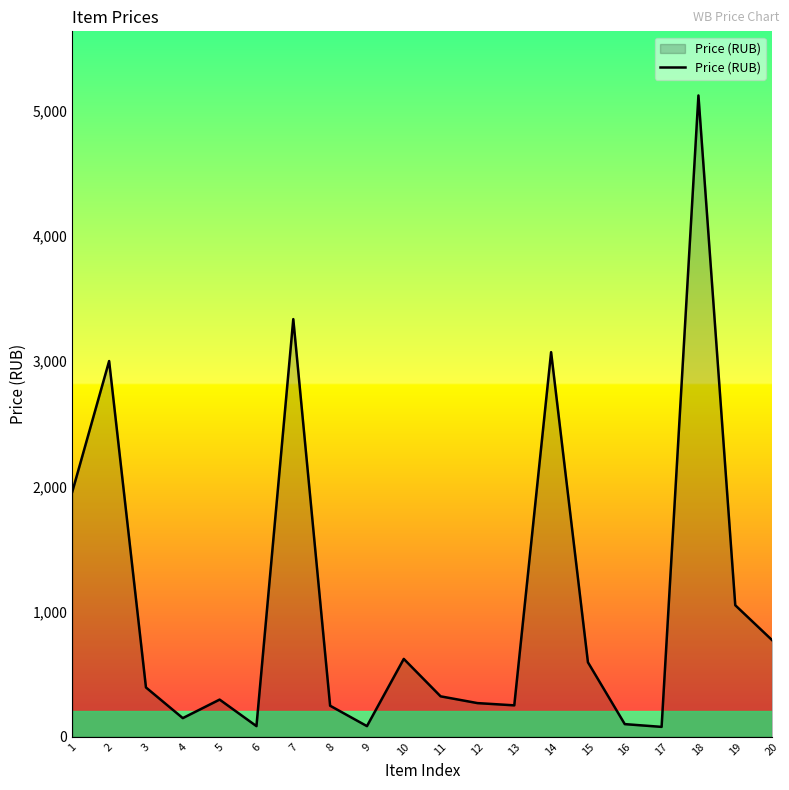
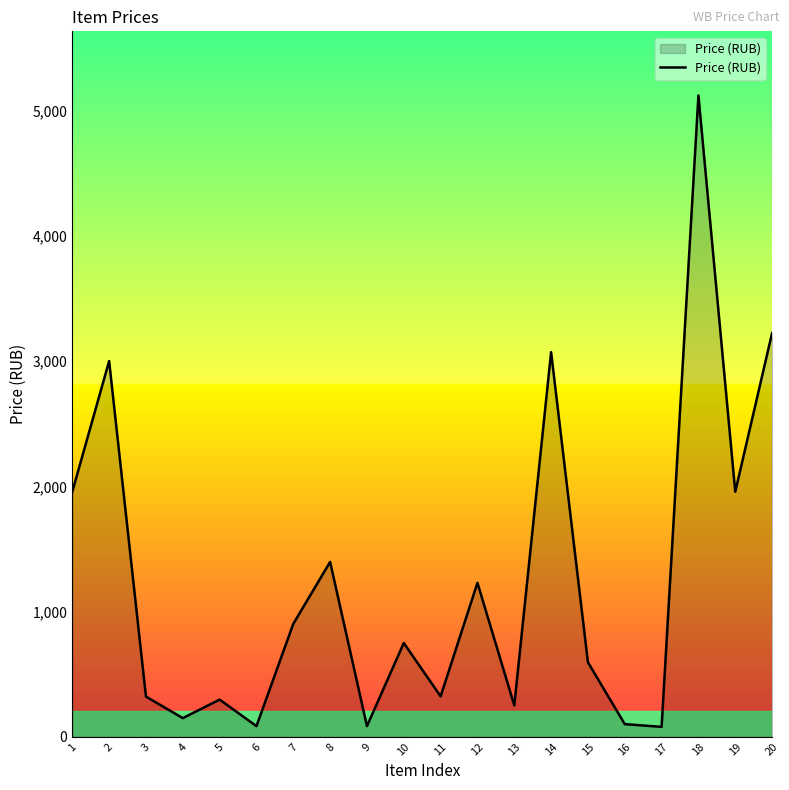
3: 390 -> 320
7: 3,340 -> 900
8: 250 -> 1,400
10: 620 -> 750
12: 270 -> 1,230
19: 1,050 -> 1,960
20: 770 -> 3,230
